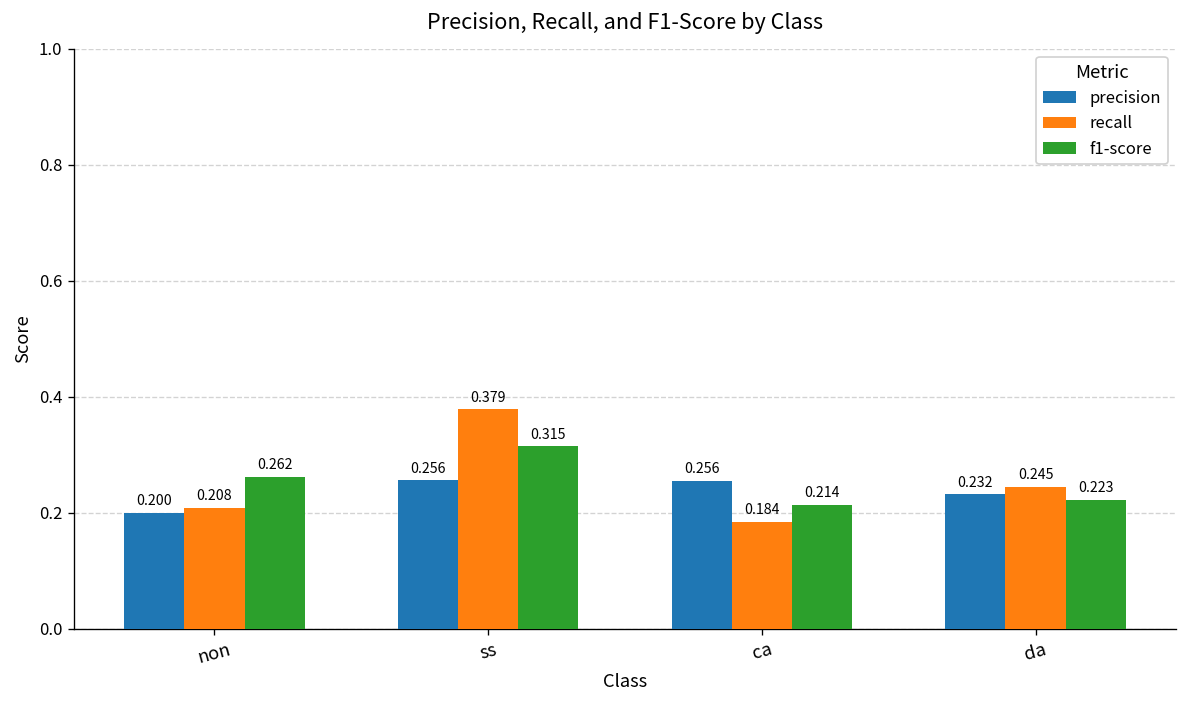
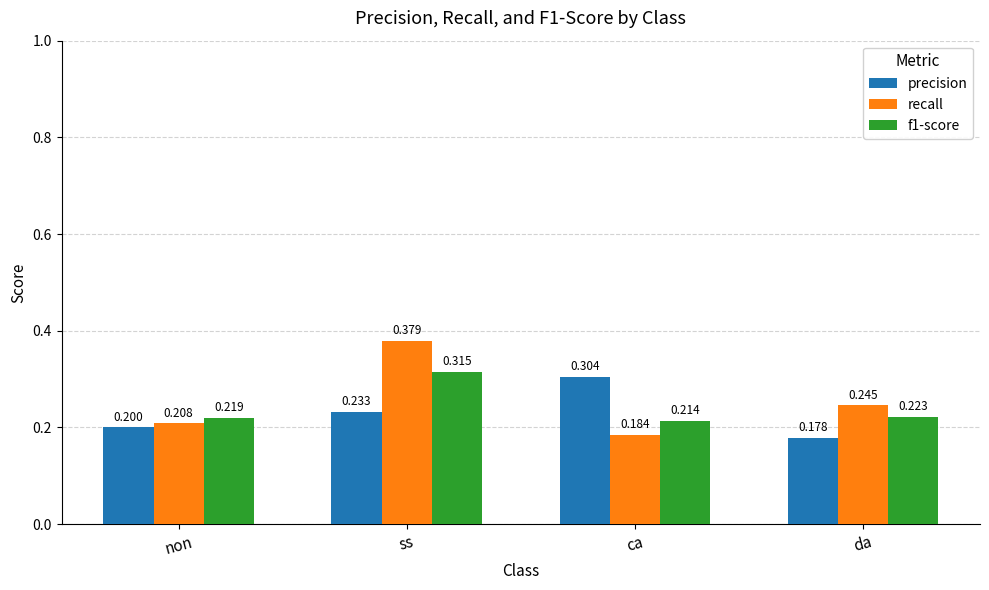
f1-score, non: 0.262 -> 0.219
precision, ss: 0.256 -> 0.233
precision, ca: 0.256 -> 0.304
precision, da: 0.232 -> 0.178
